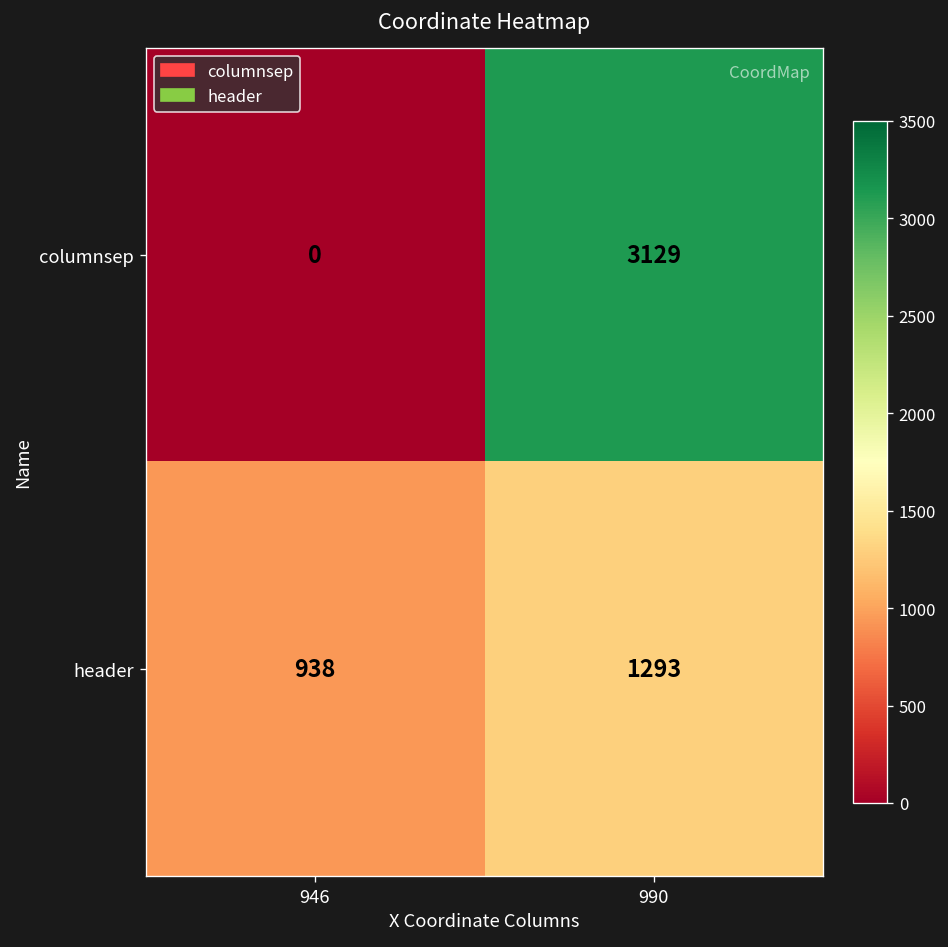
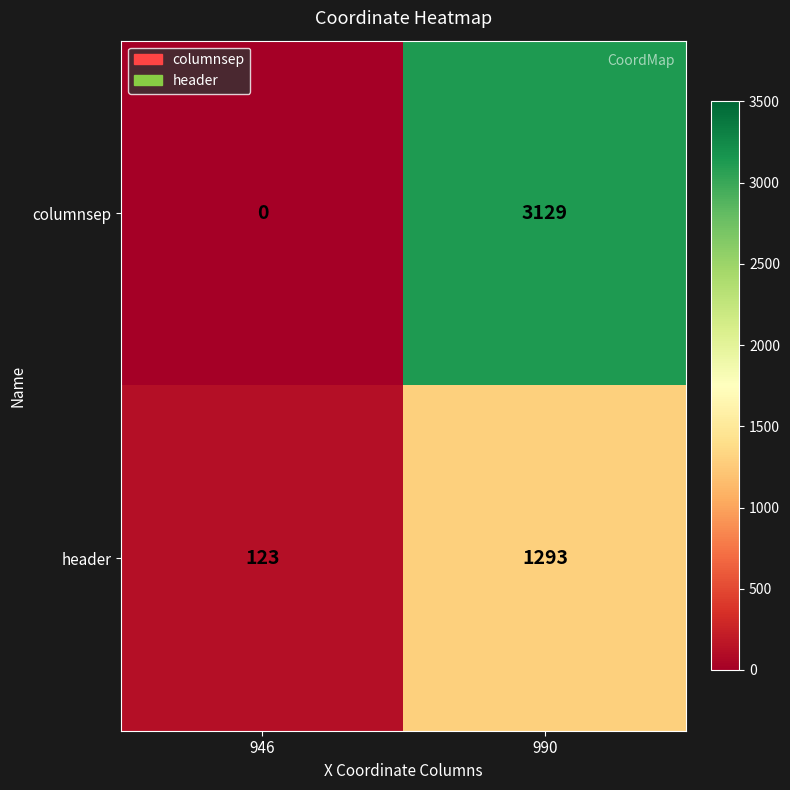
header, 946: 938 -> 123
